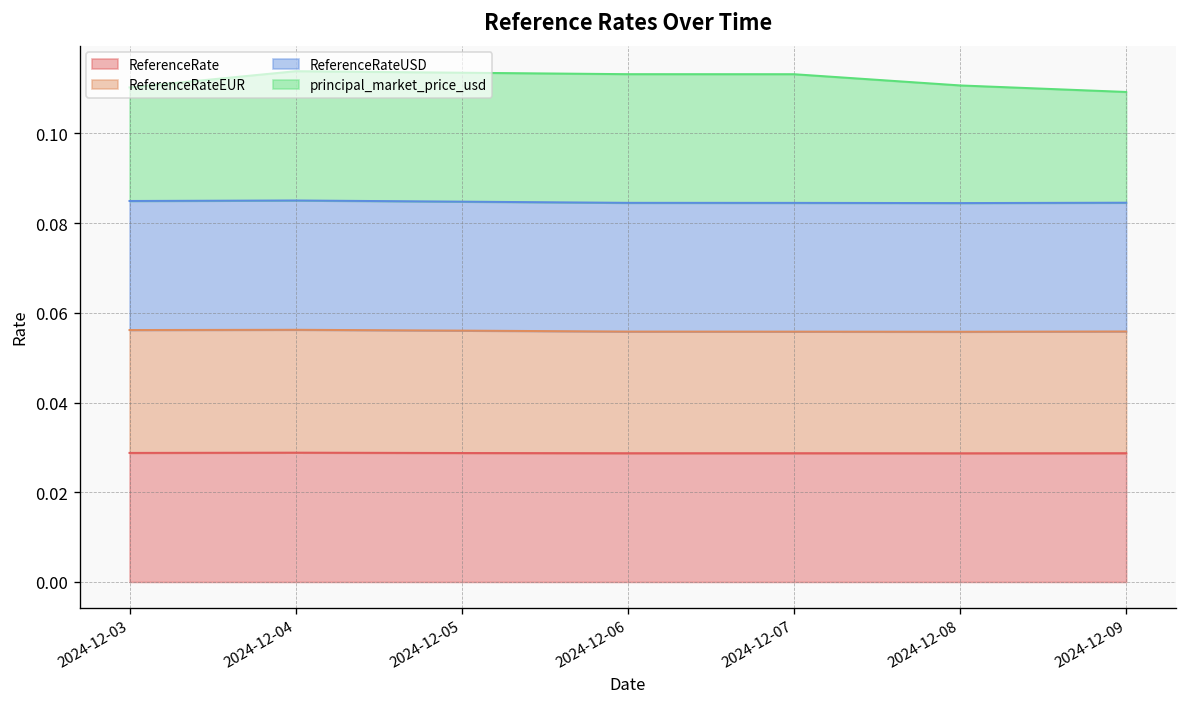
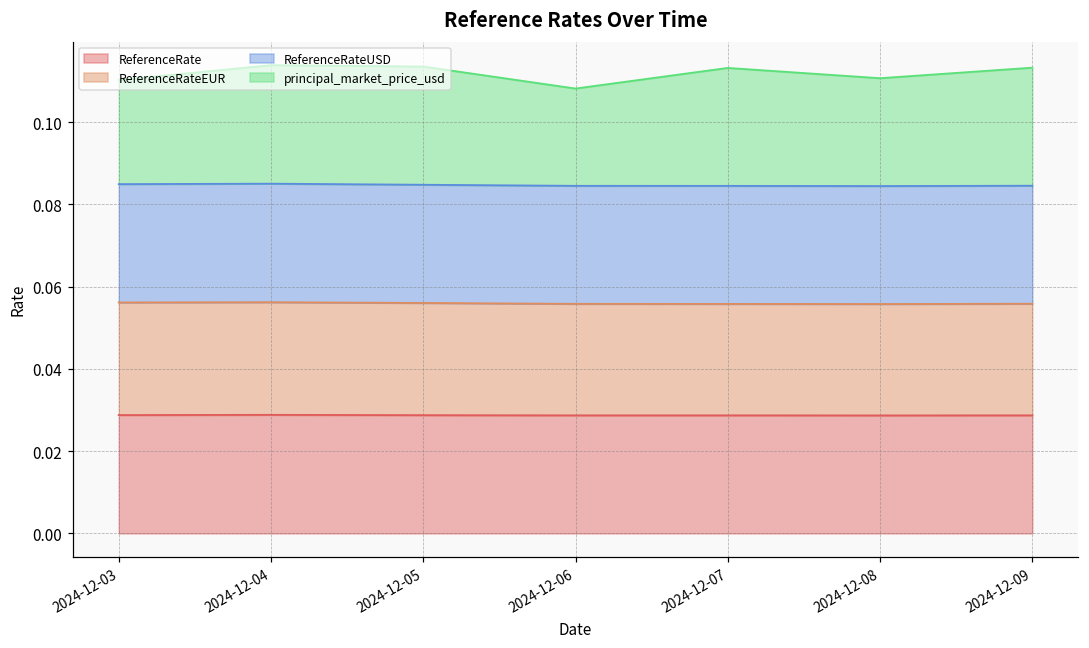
principal_market_price_usd, 2024-12-06: 0.029 -> 0.024
principal_market_price_usd, 2024-12-09: 0.025 -> 0.029
